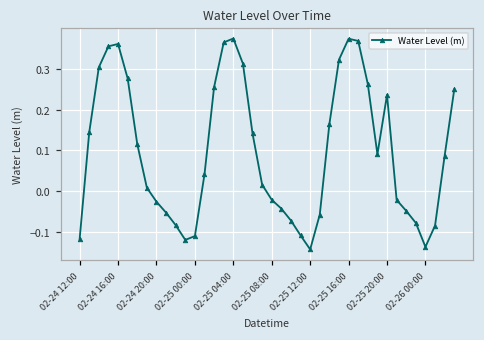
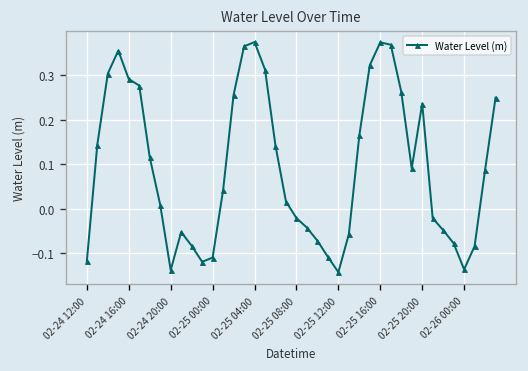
02-24 16:00: 0.36 -> 0.29
02-24 20:00: -0.03 -> -0.14
